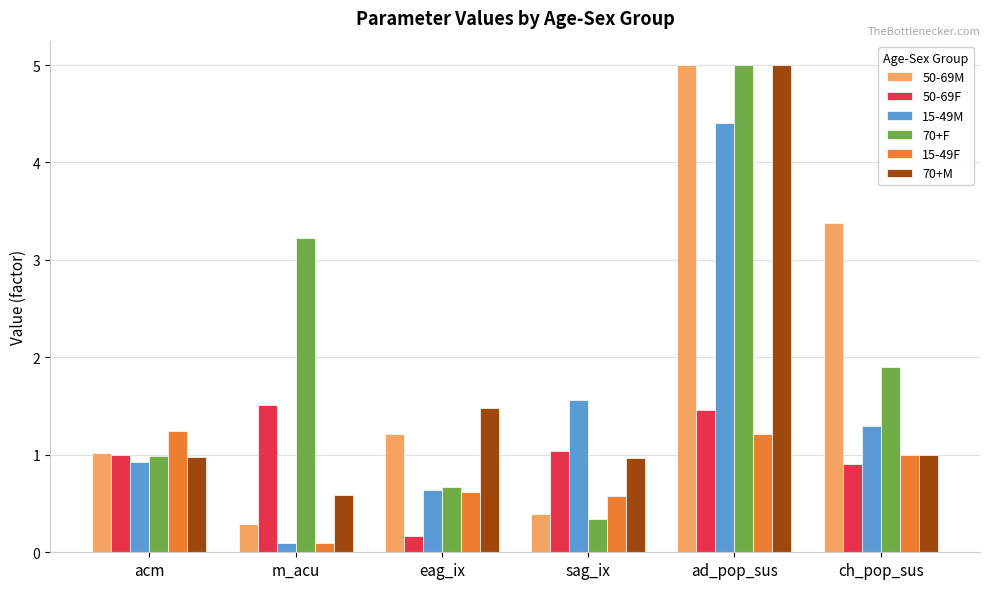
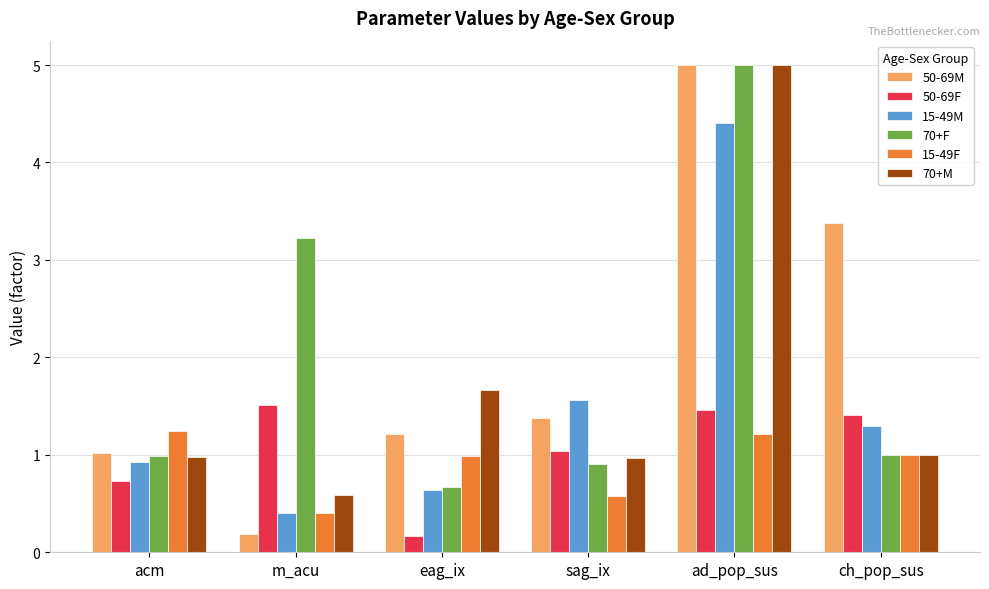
50-69F, acm: 1.0 -> 0.7
50-69M, m_acu: 0.3 -> 0.2
15-49M, m_acu: 0.1 -> 0.4
15-49F, m_acu: 0.1 -> 0.4
15-49F, eag_ix: 0.6 -> 1.0
70+M, eag_ix: 1.5 -> 1.7
50-69M, sag_ix: 0.4 -> 1.4
70+F, sag_ix: 0.3 -> 0.9
50-69F, ch_pop_sus: 0.9 -> 1.4
70+F, ch_pop_sus: 1.9 -> 1.0
